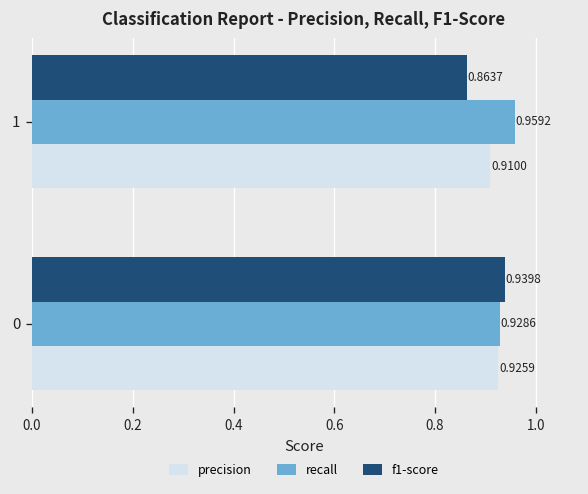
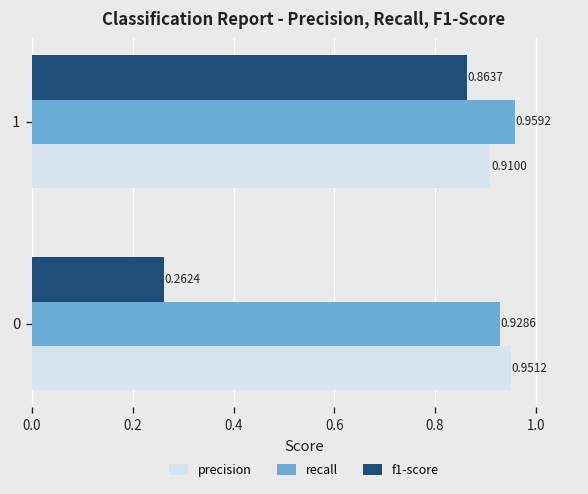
f1-score, 0: 0.9398 -> 0.2624
precision, 0: 0.9259 -> 0.9512
